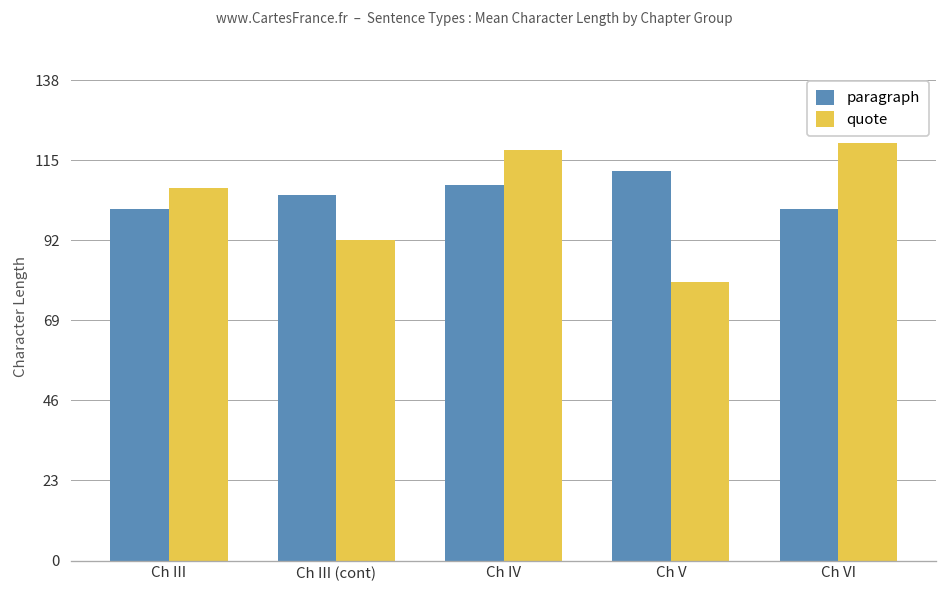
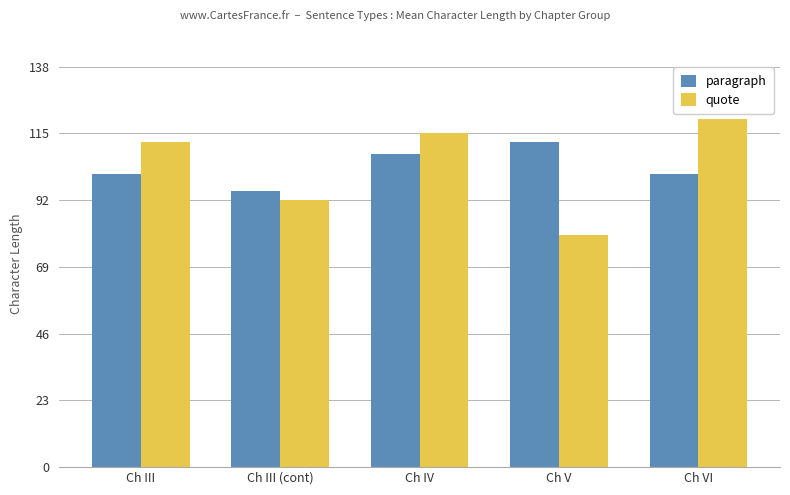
quote, Ch III: 107 -> 112
paragraph, Ch III (cont): 105 -> 95
quote, Ch IV: 118 -> 115
